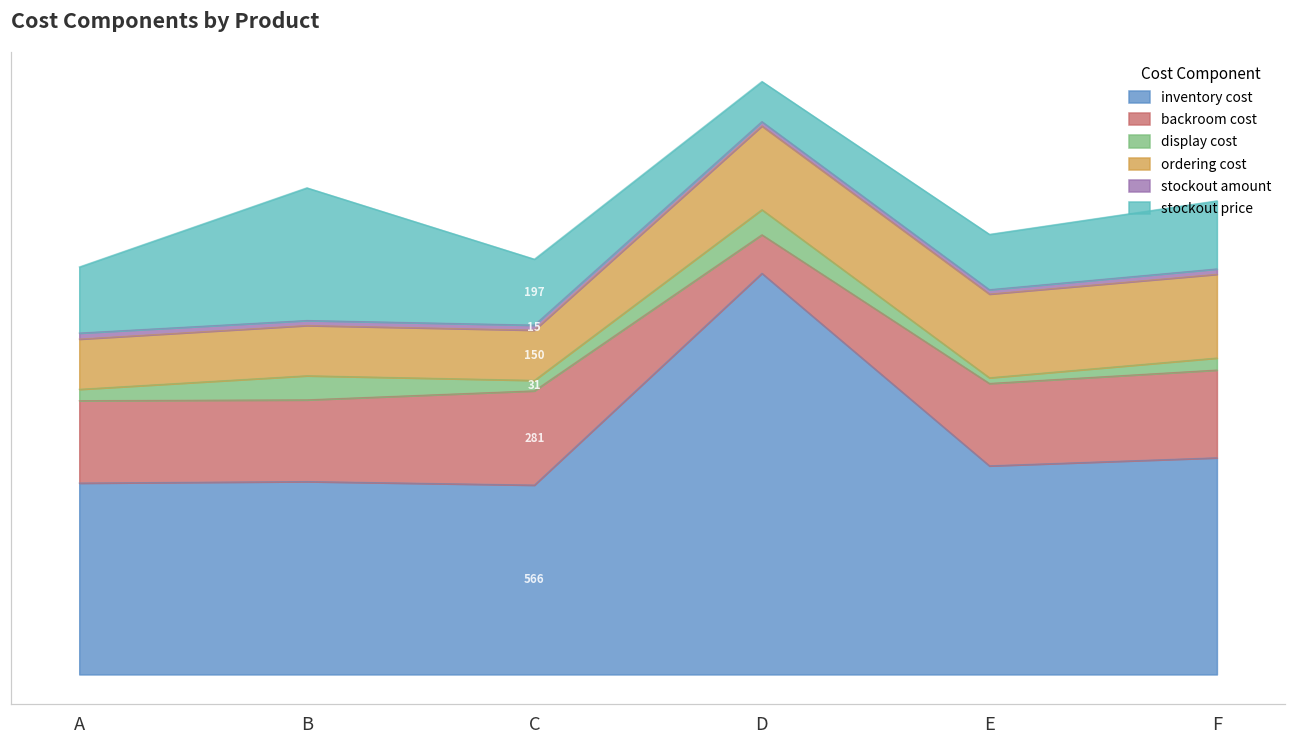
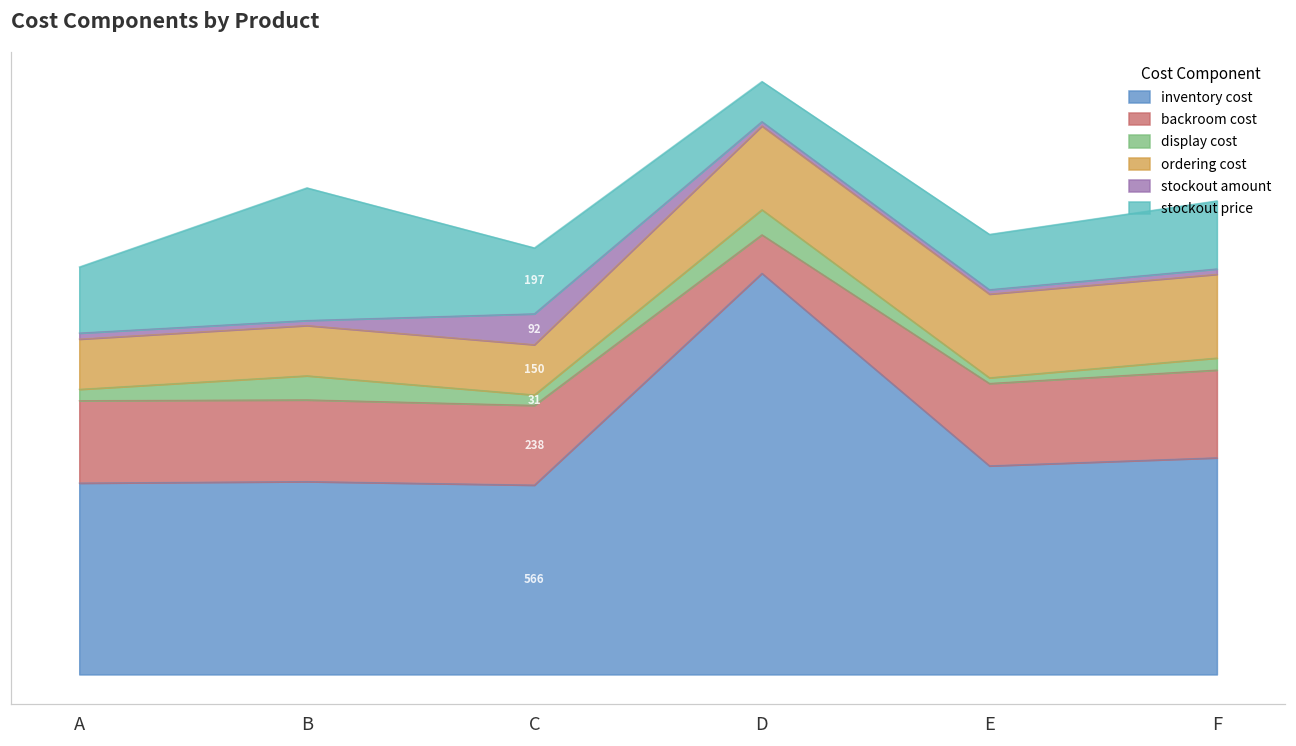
backroom cost, C: 281 -> 238
stockout amount, C: 15 -> 92
